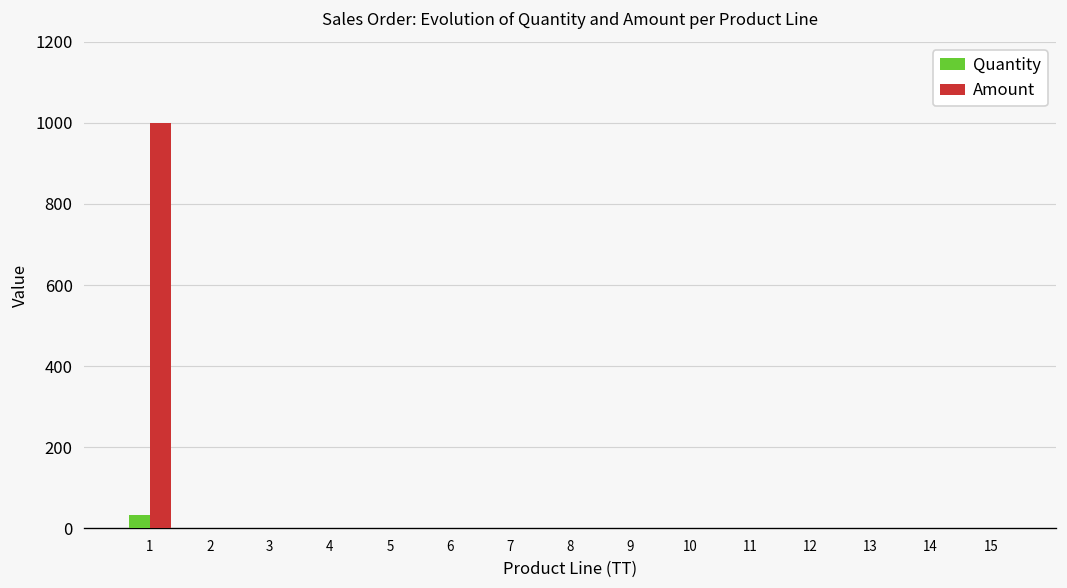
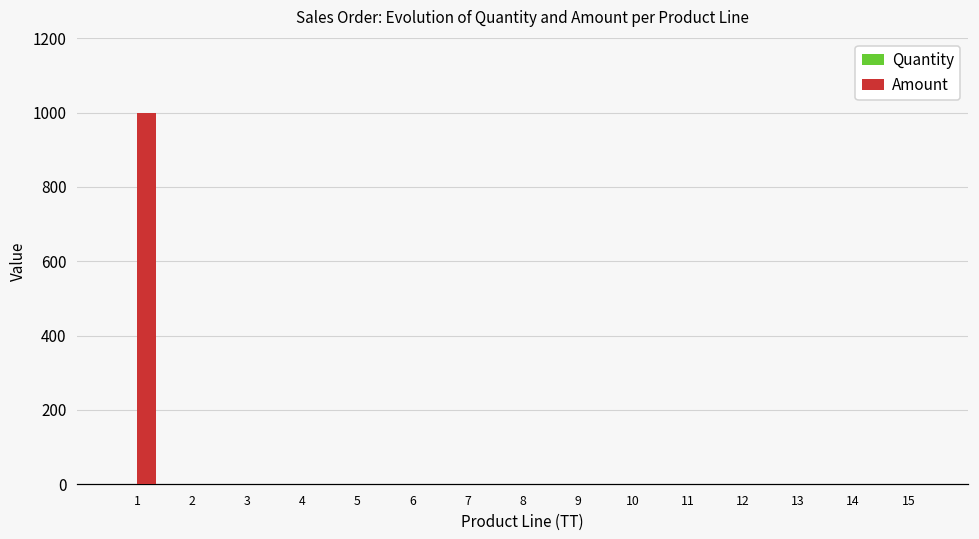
Quantity, 1: 30 -> 0
